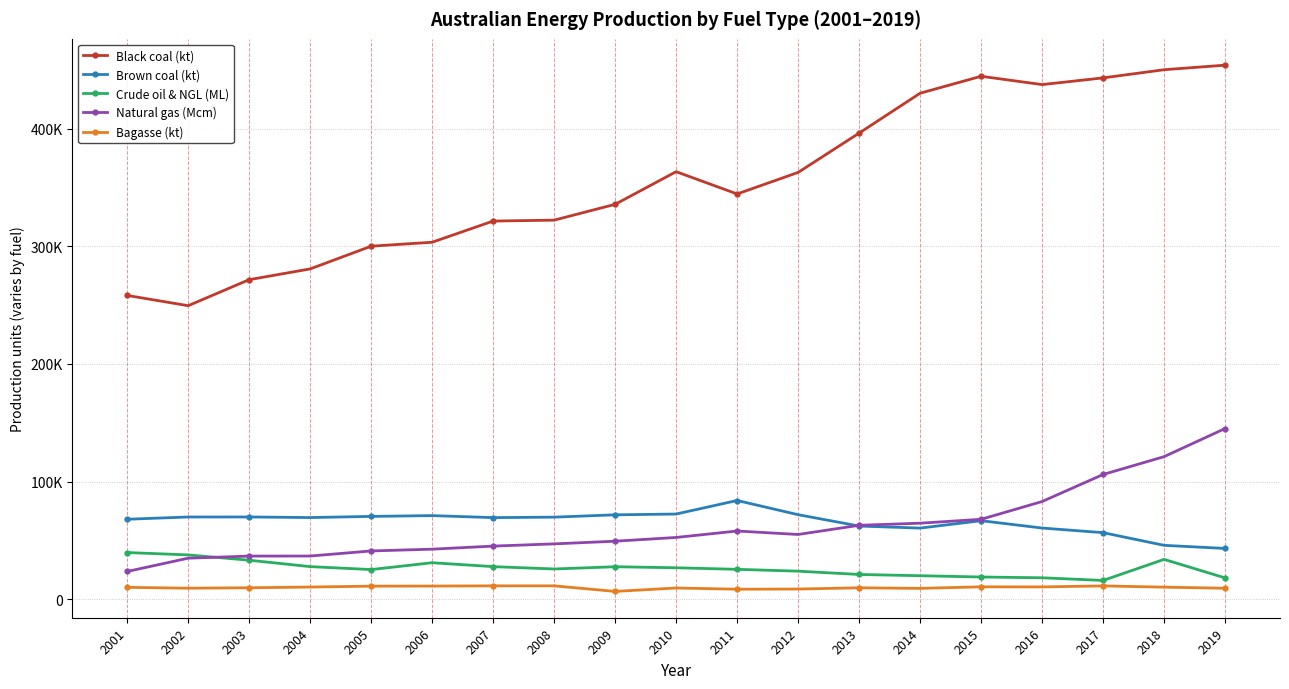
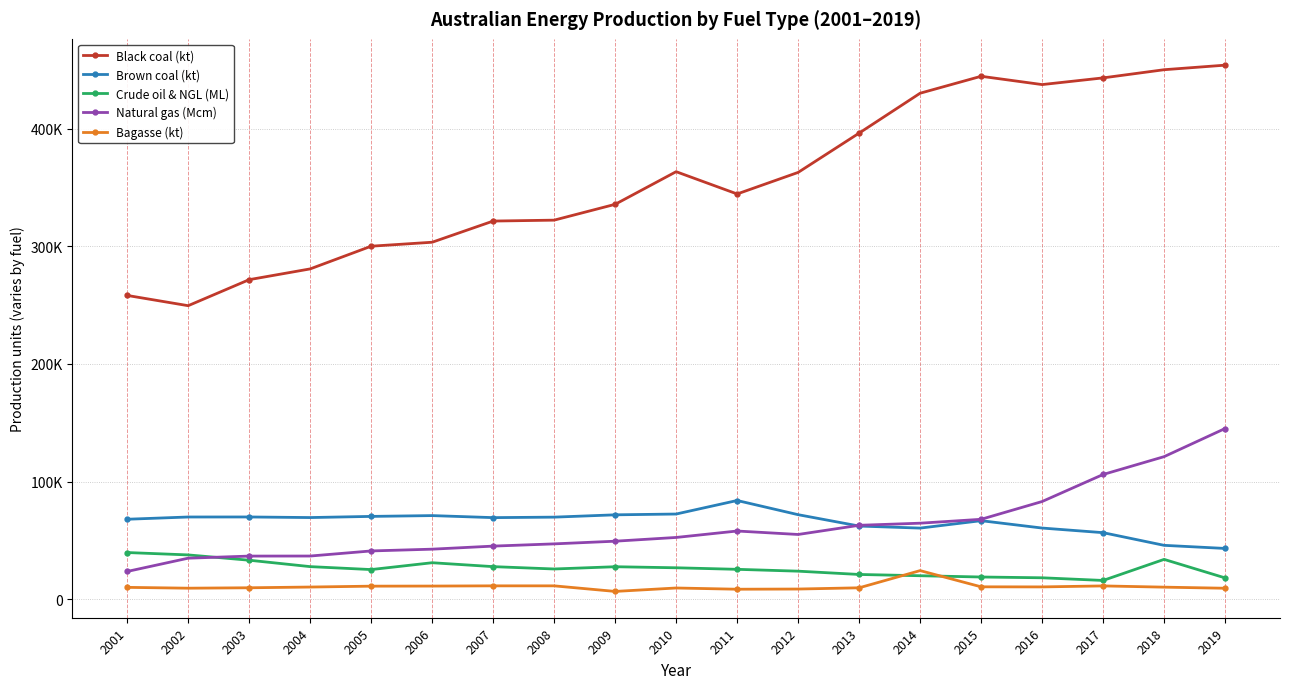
Bagasse (kt), 2014: 9000 -> 24000
